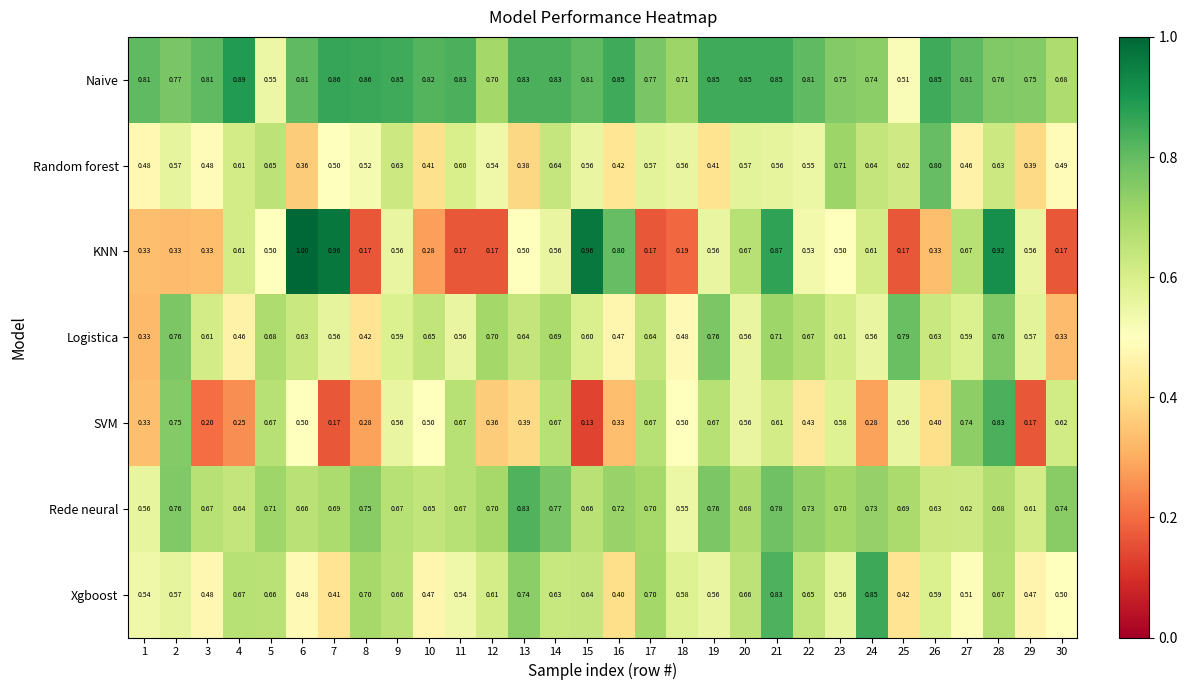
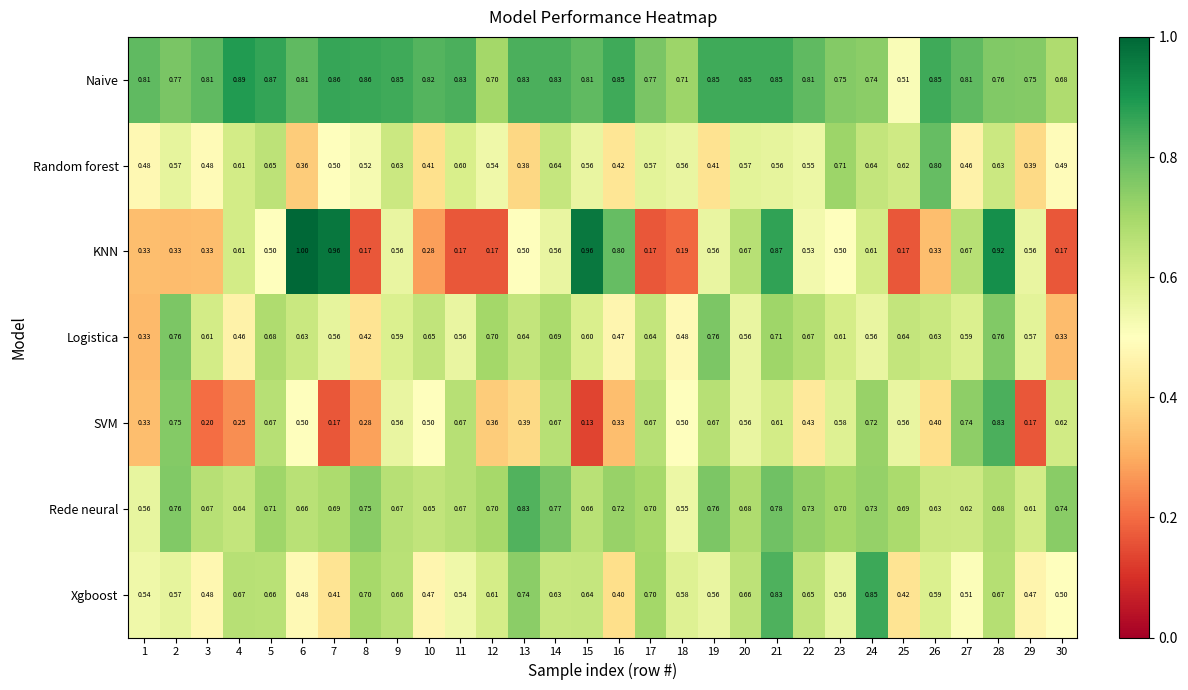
Naive, 5: 0.55 -> 0.87
Logistica, 25: 0.79 -> 0.64
SVM, 24: 0.28 -> 0.72
